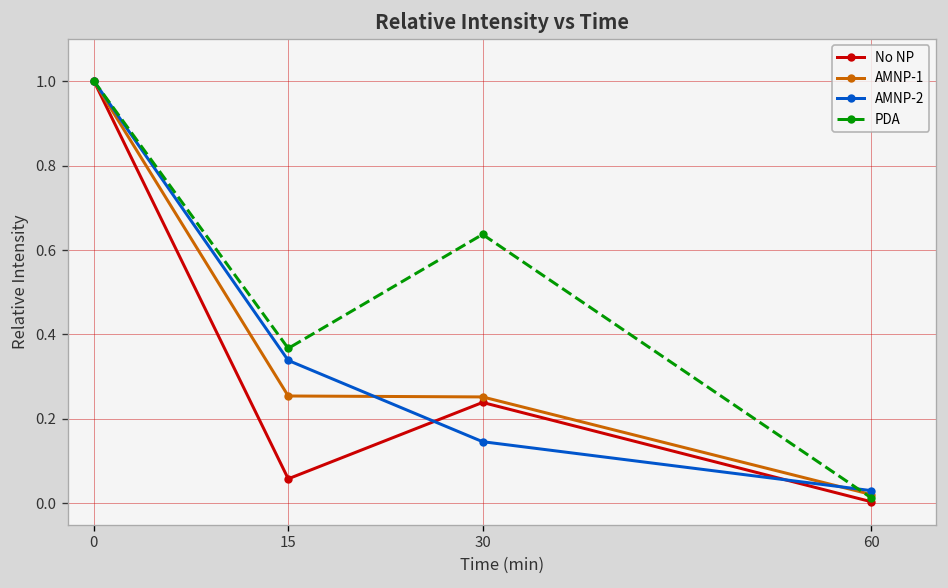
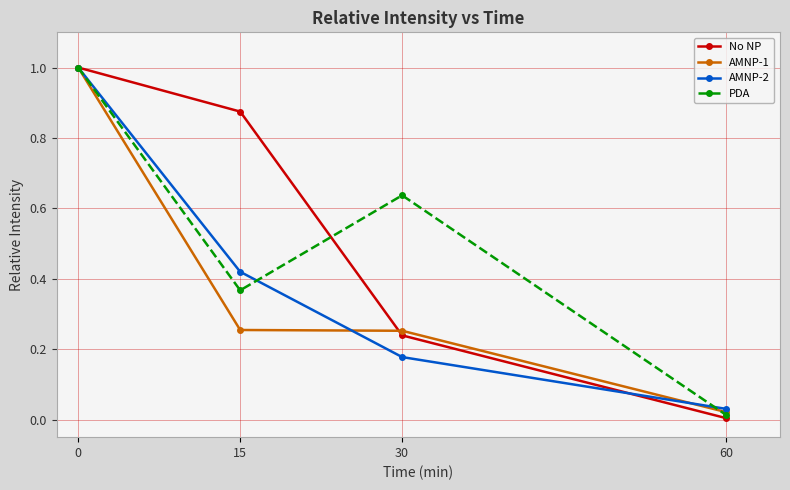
No NP, 15: 0.06 -> 0.87
AMNP-2, 15: 0.34 -> 0.42
AMNP-2, 30: 0.15 -> 0.18
